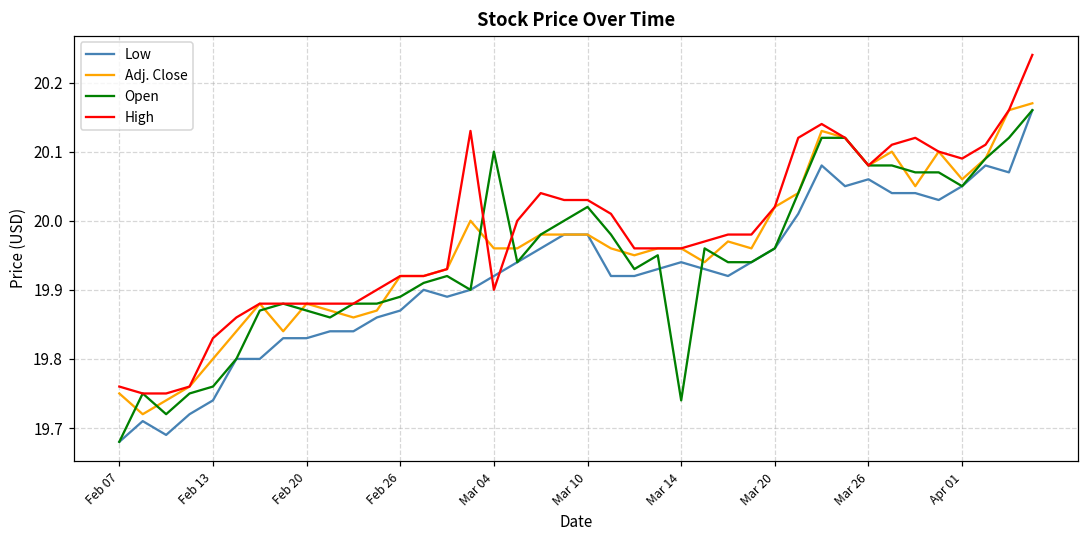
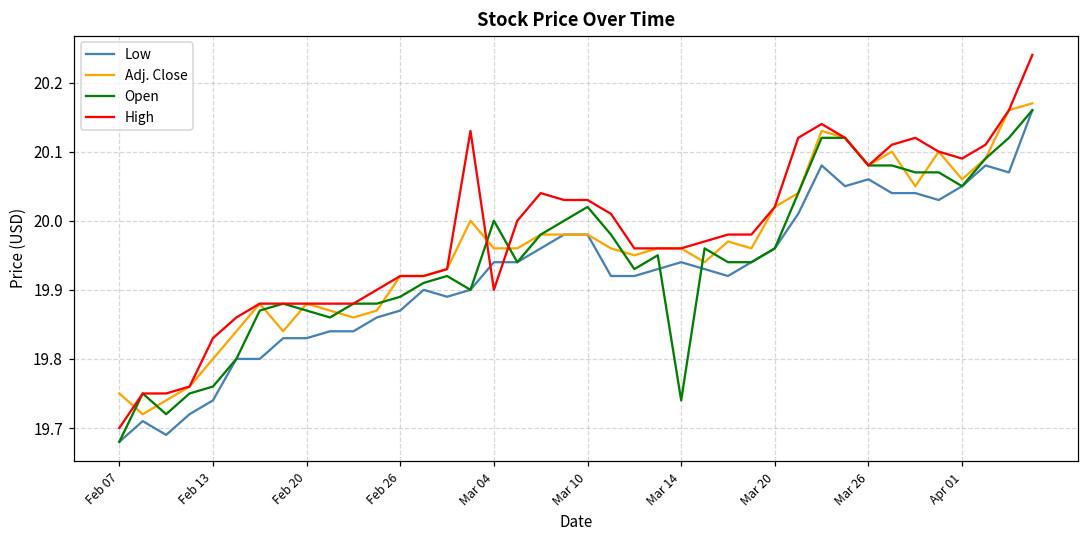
High, Feb 07: 19.76 -> 19.70
Low, Mar 04: 19.92 -> 19.94
Open, Mar 04: 20.1 -> 20.0
